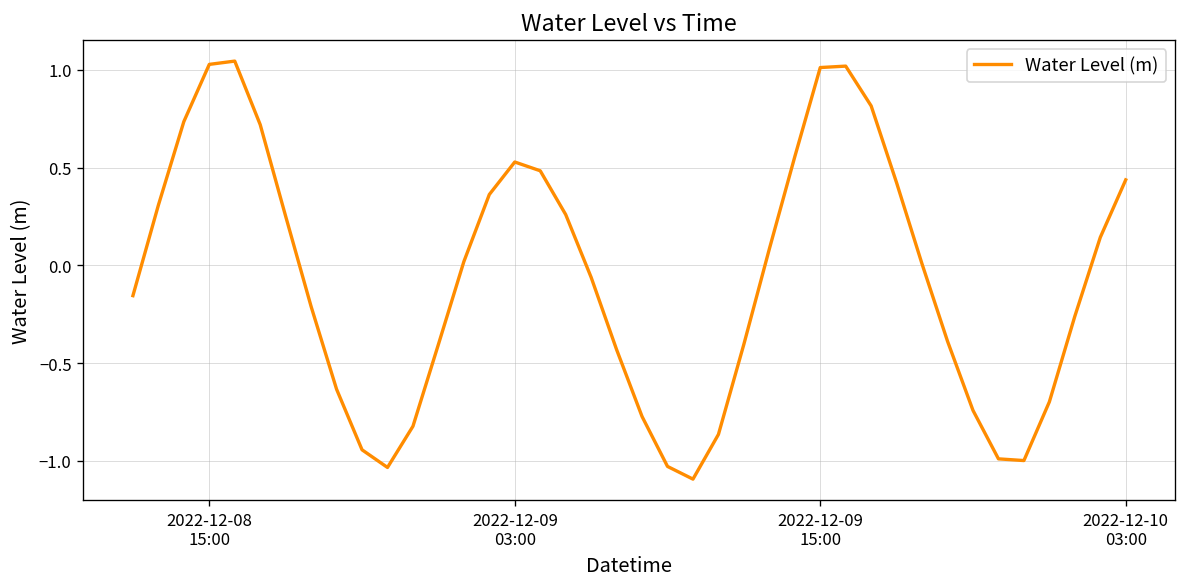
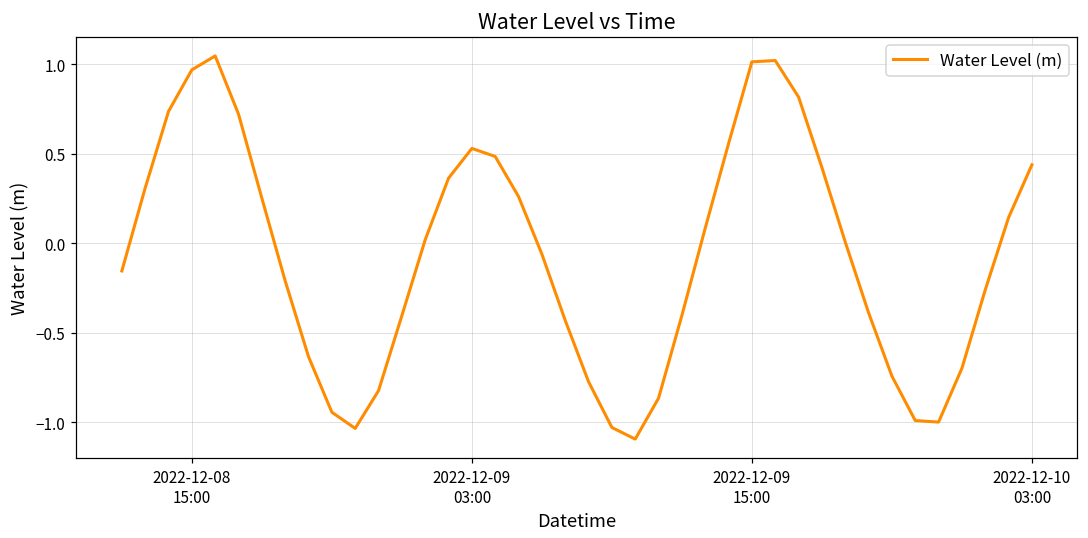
2022-12-08 15:00: 1.03 -> 0.97
